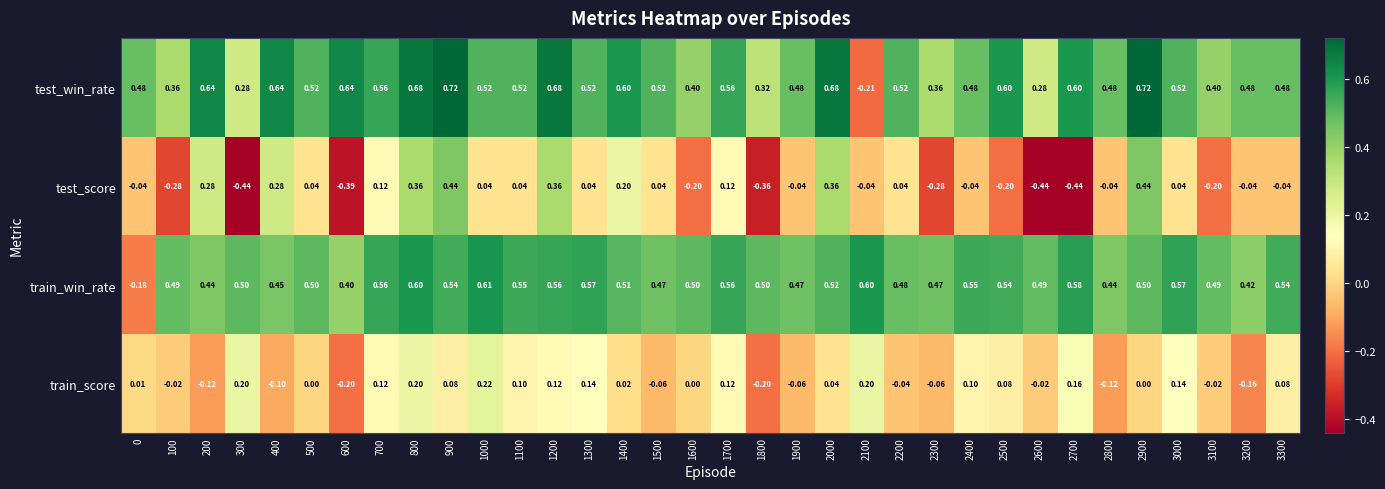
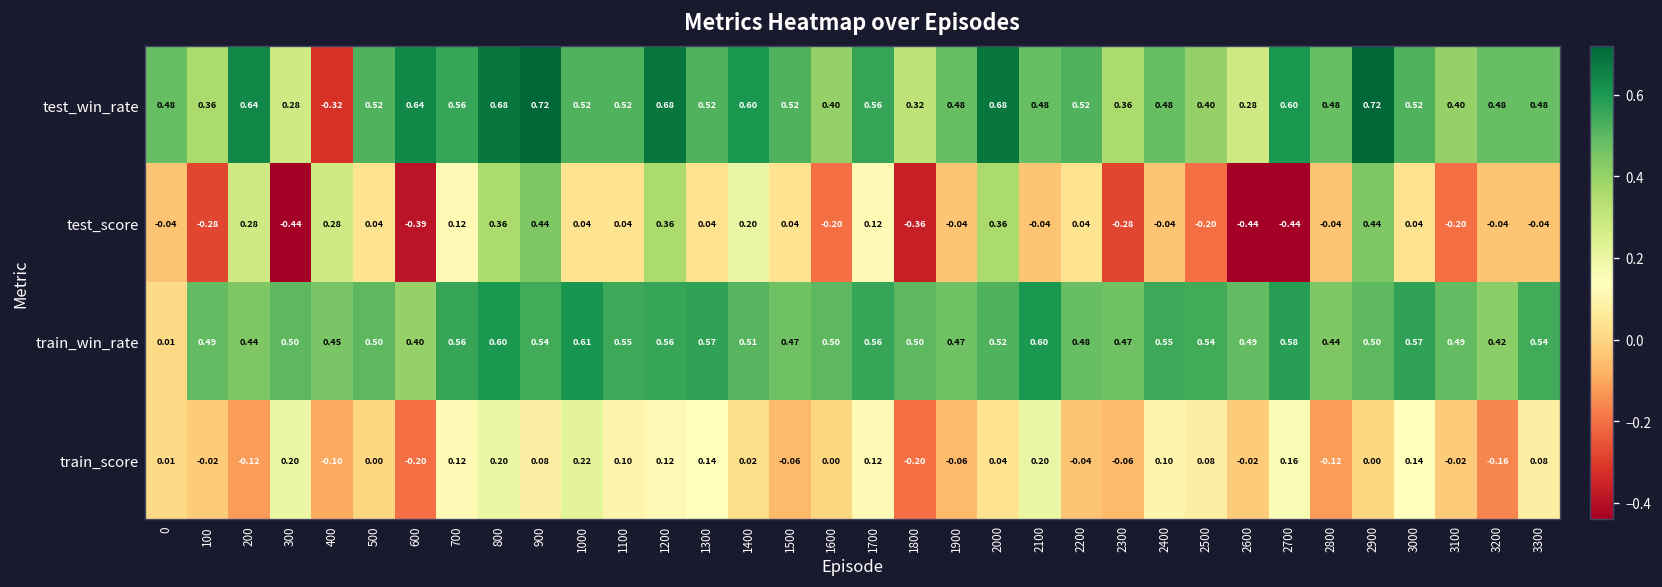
test_win_rate, 400: 0.64 -> -0.32
test_win_rate, 2100: -0.21 -> 0.48
test_win_rate, 2500: 0.60 -> 0.40
train_win_rate, 0: -0.18 -> 0.01
